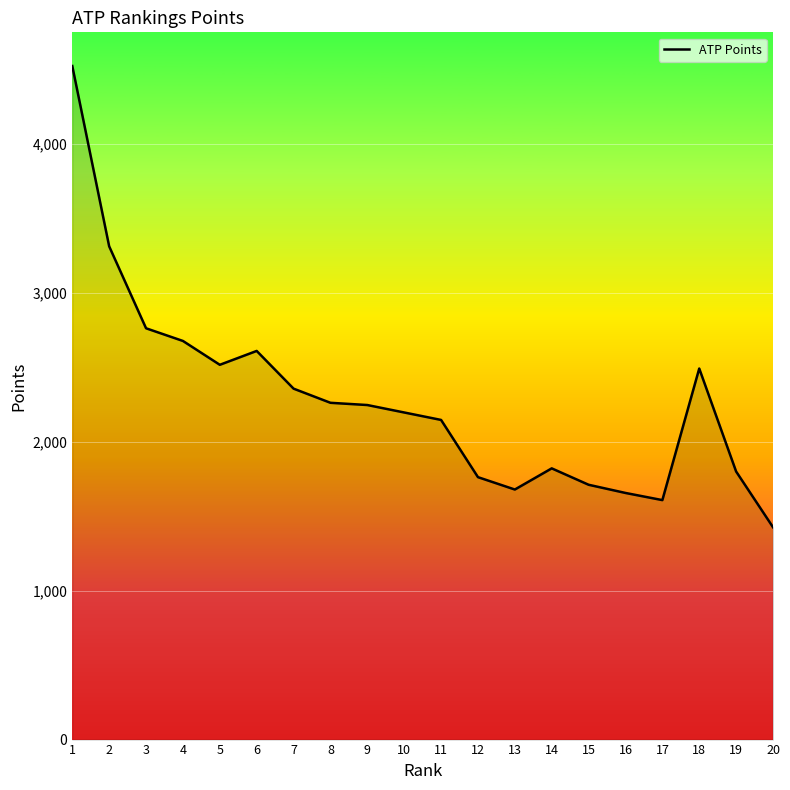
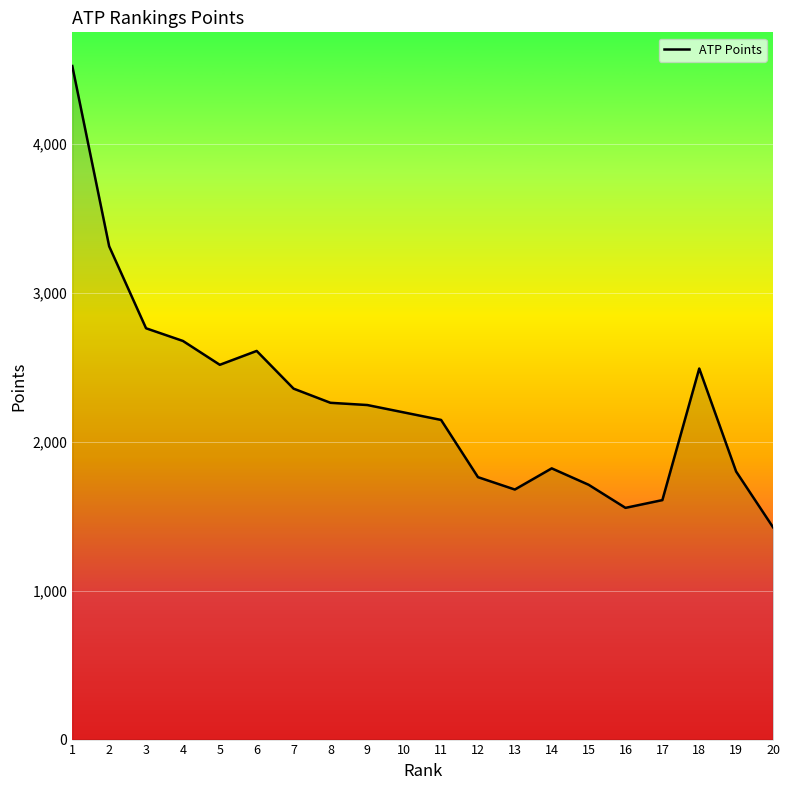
16: 1,660 -> 1,560
